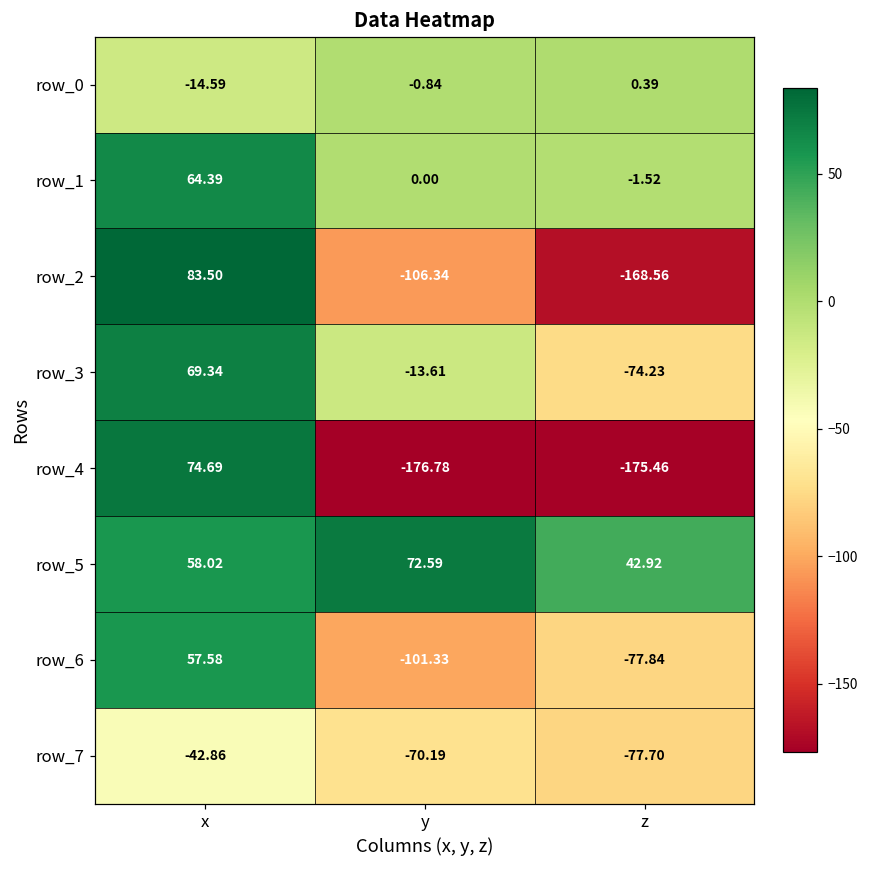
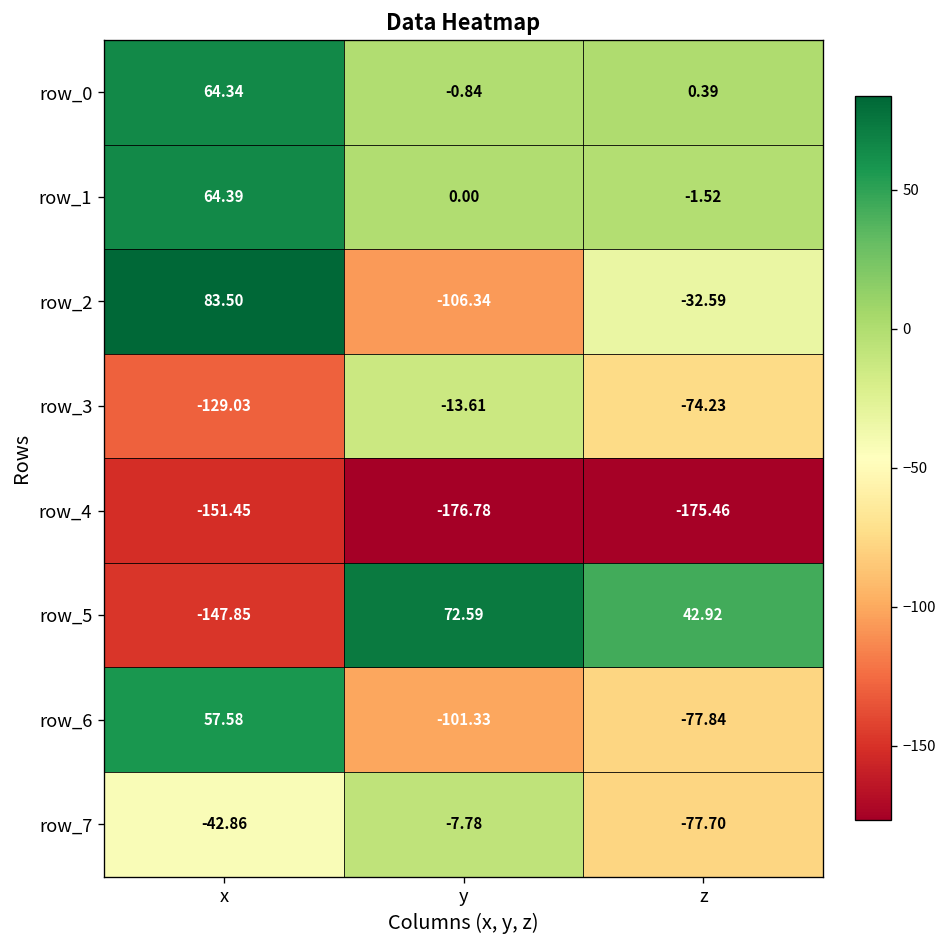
row_0, x: -14.59 -> 64.34
row_2, z: -168.56 -> -32.59
row_3, x: 69.34 -> -129.03
row_4, x: 74.69 -> -151.45
row_5, x: 58.02 -> -147.85
row_7, y: -70.19 -> -7.78
